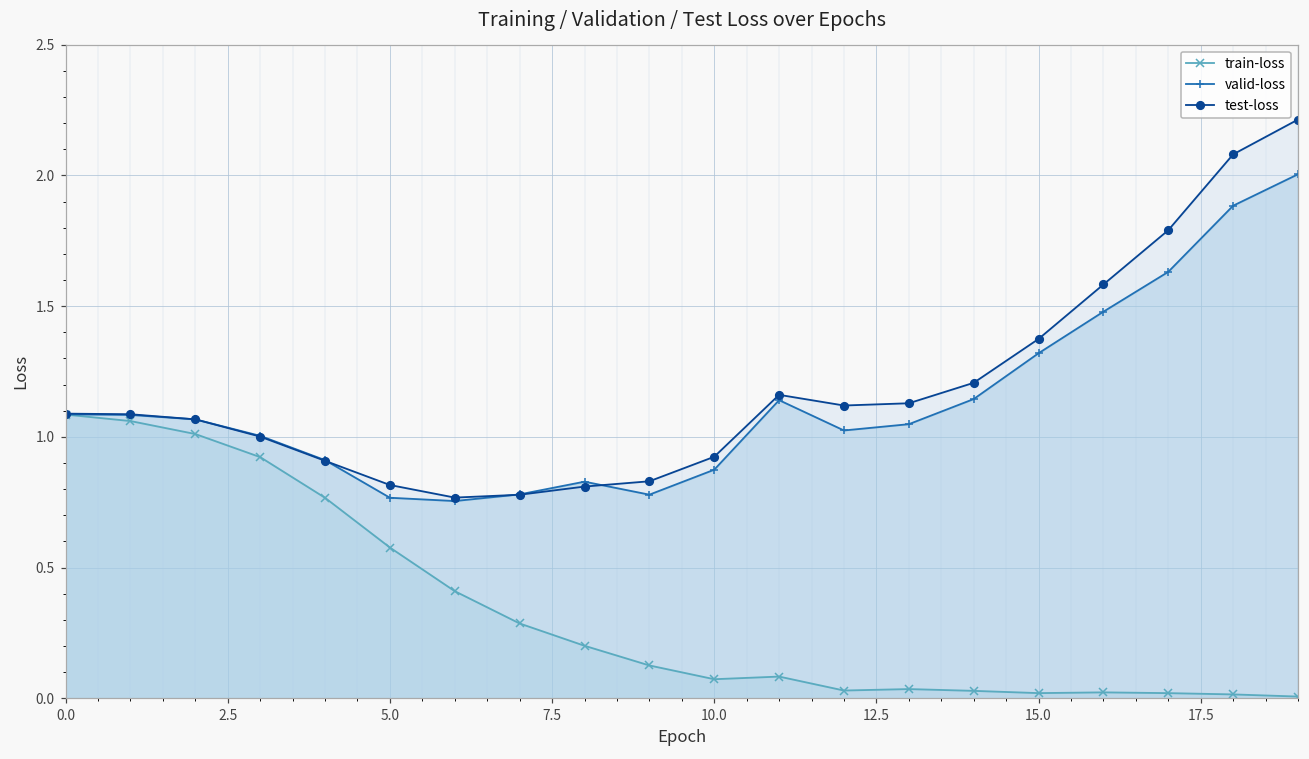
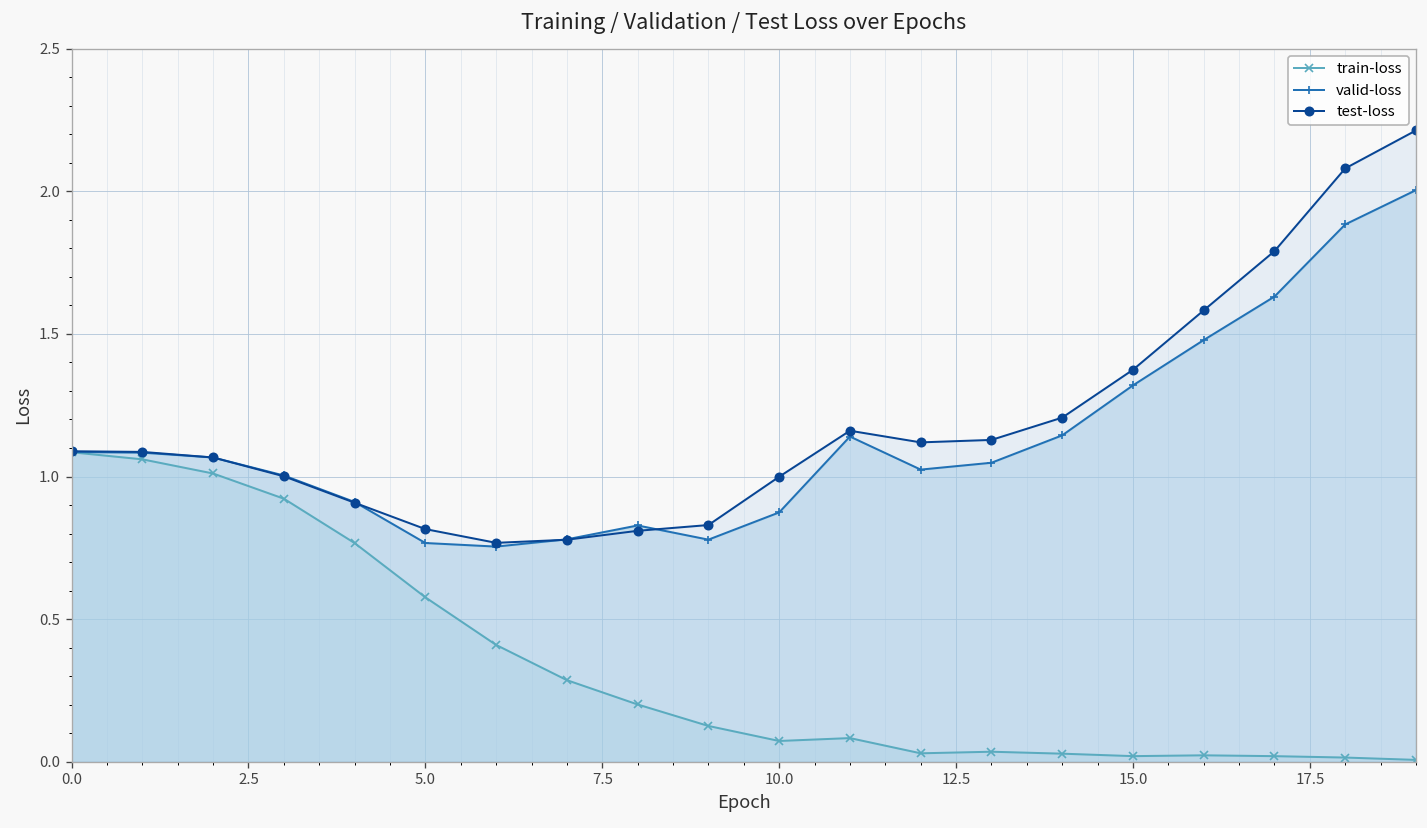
test-loss, 10.0: 0.92 -> 1.00
